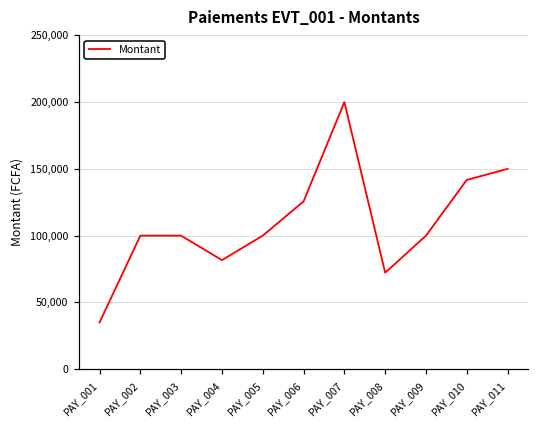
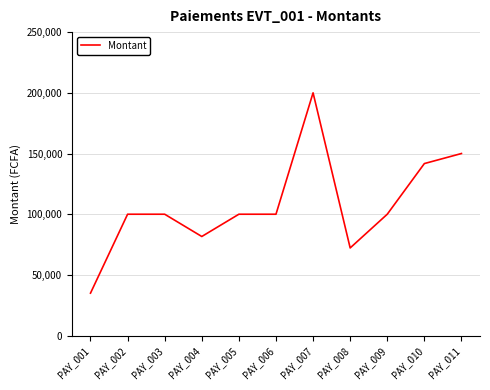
PAY_006: 126,000 -> 100,000
